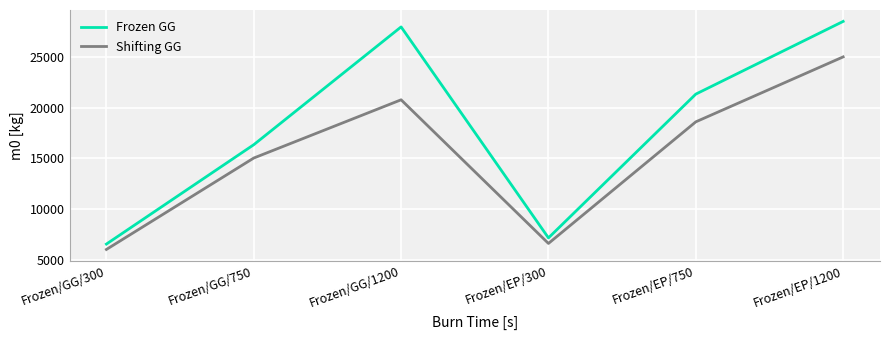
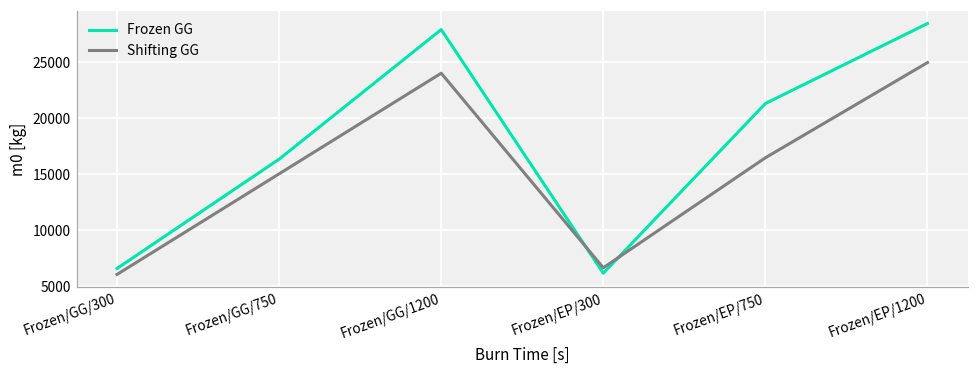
Shifting GG, Frozen/GG/1200: 20800 -> 24000
Frozen GG, Frozen/EP/300: 7200 -> 6200
Shifting GG, Frozen/EP/750: 18600 -> 16500
